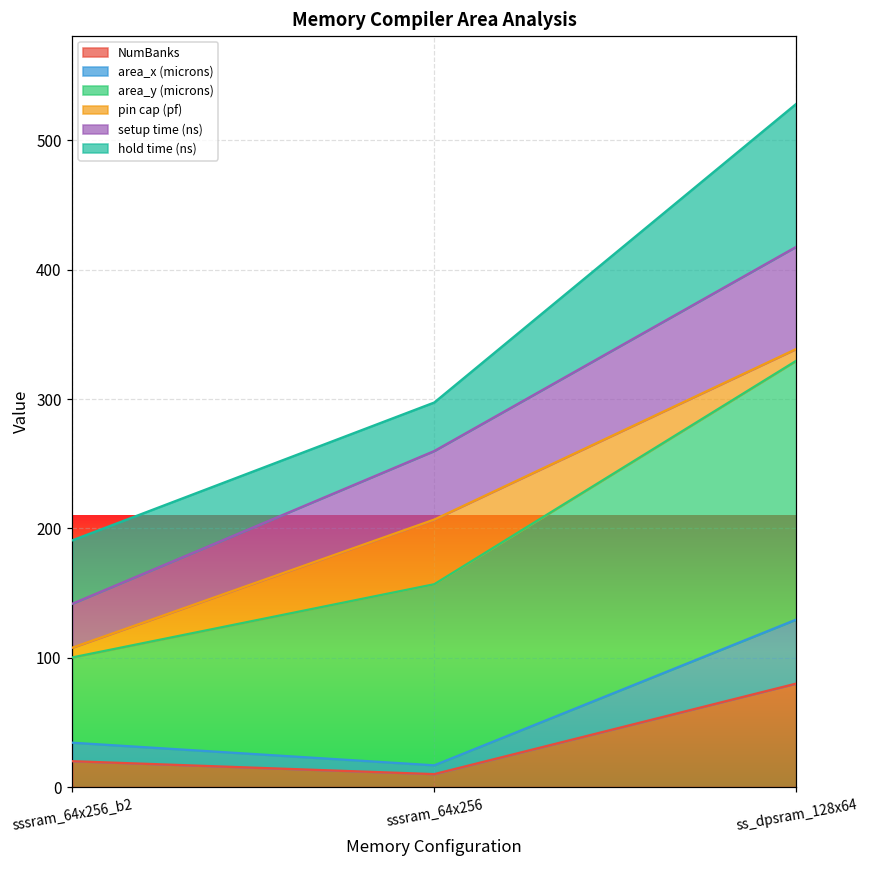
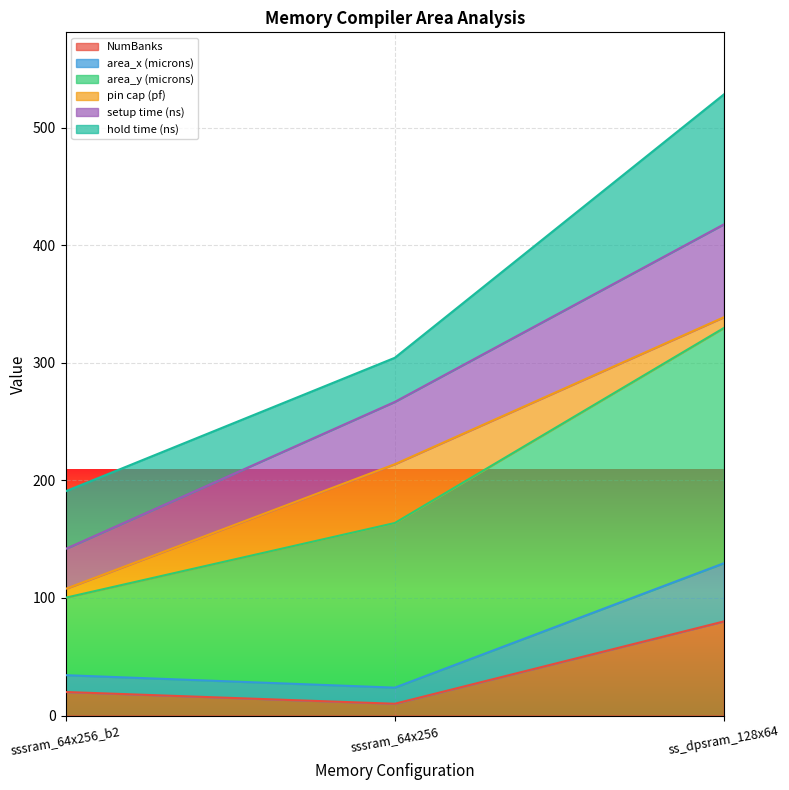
area_x (microns), sssram_64x256: 7 -> 14
